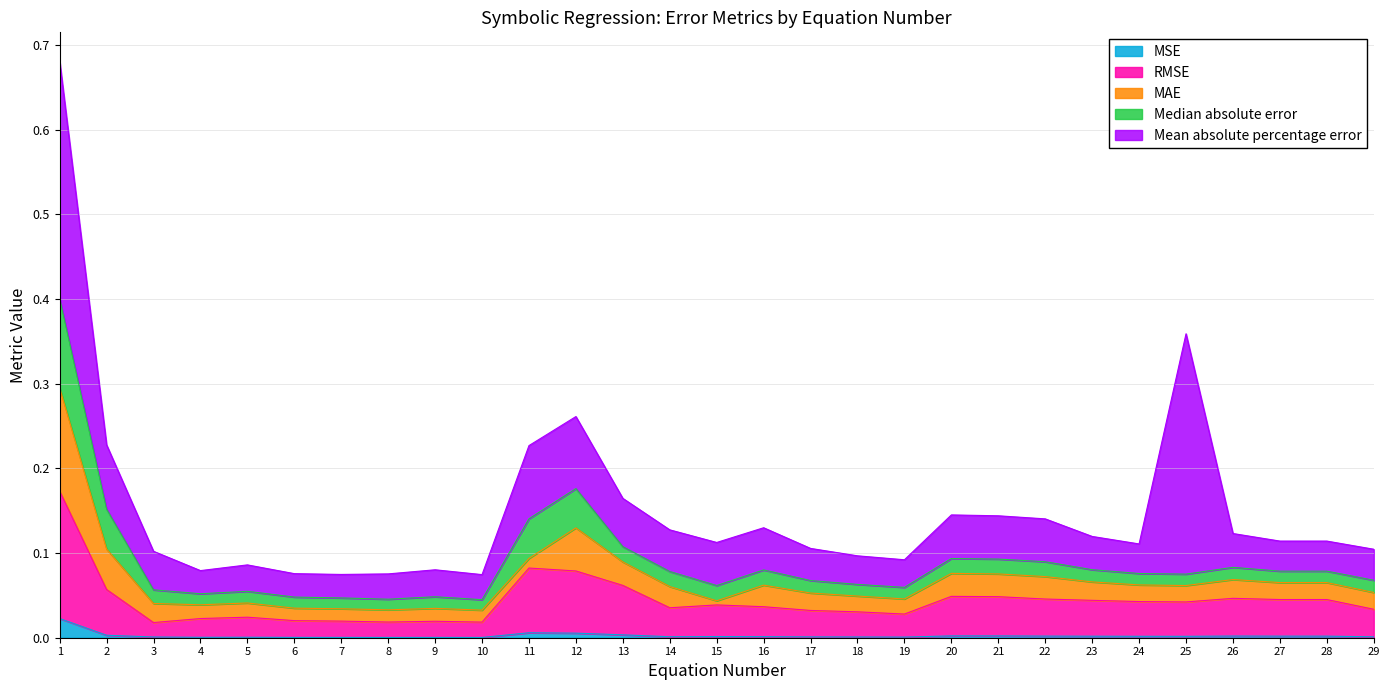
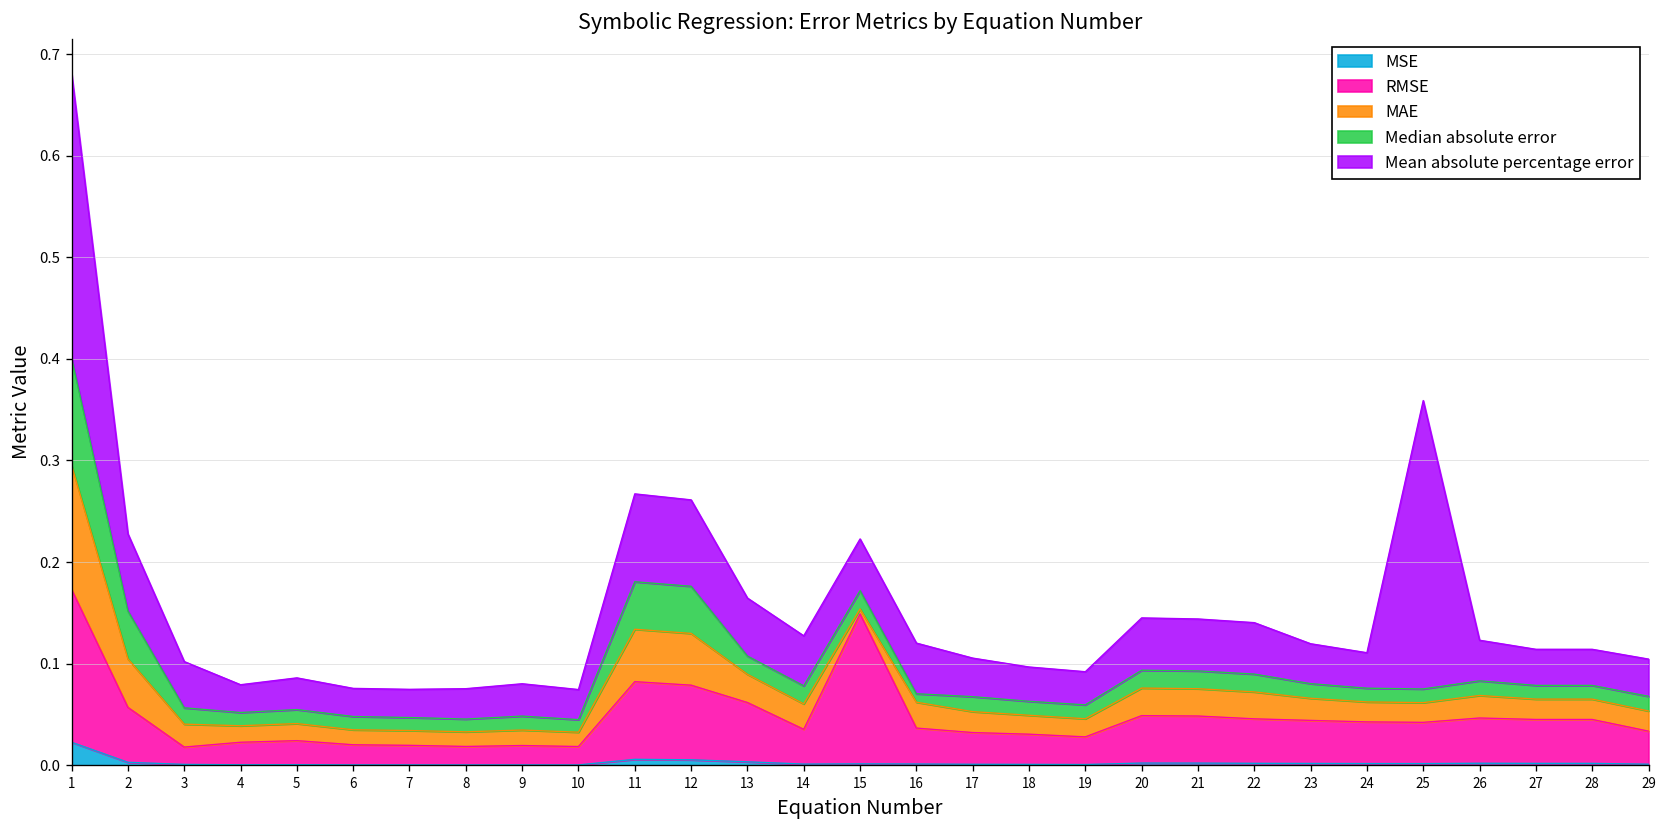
MAE, 11: 0.01 -> 0.05
RMSE, 15: 0.04 -> 0.15
Median absolute error, 16: 0.02 -> 0.01
